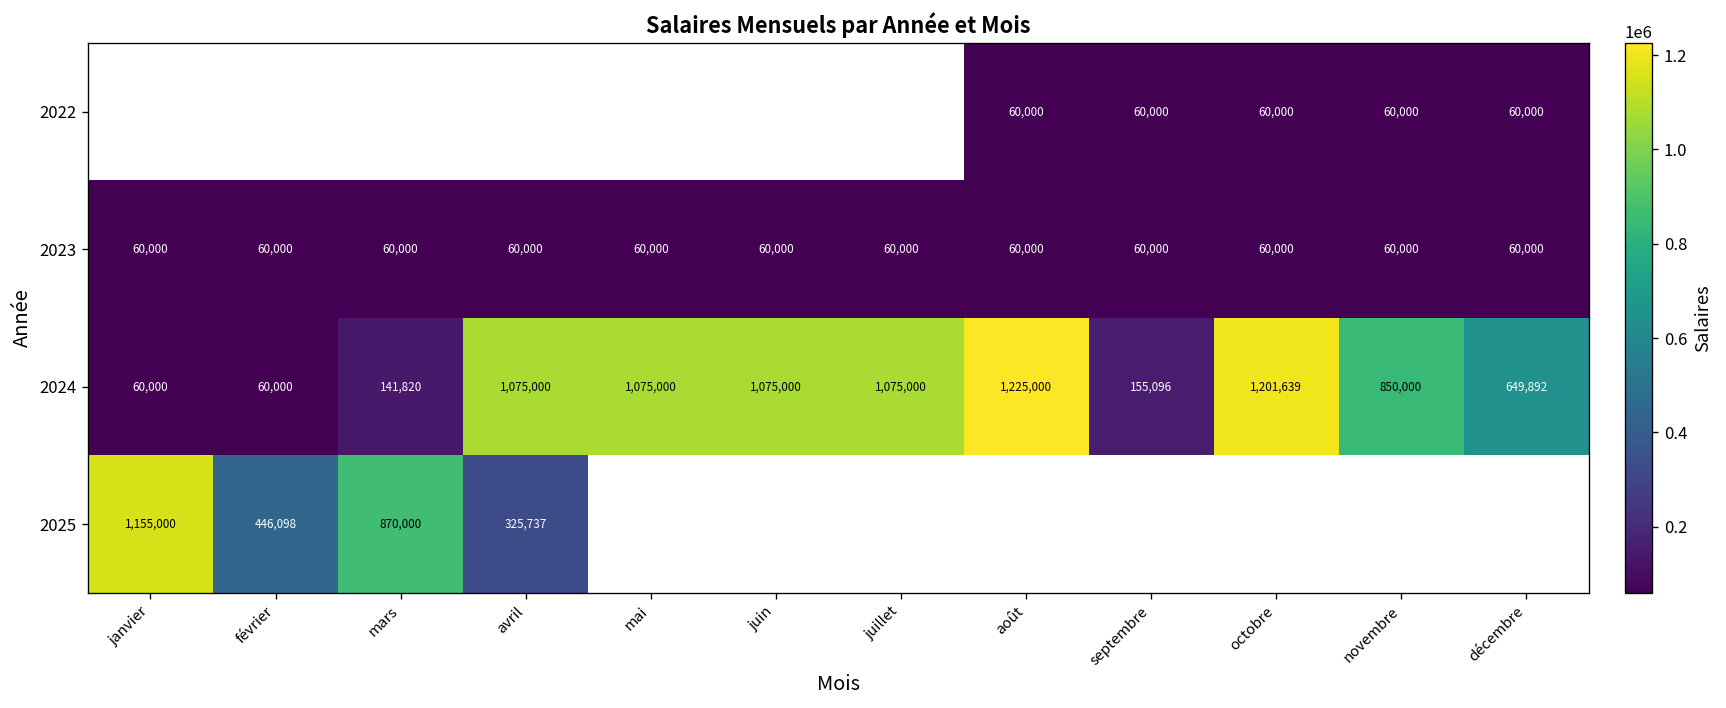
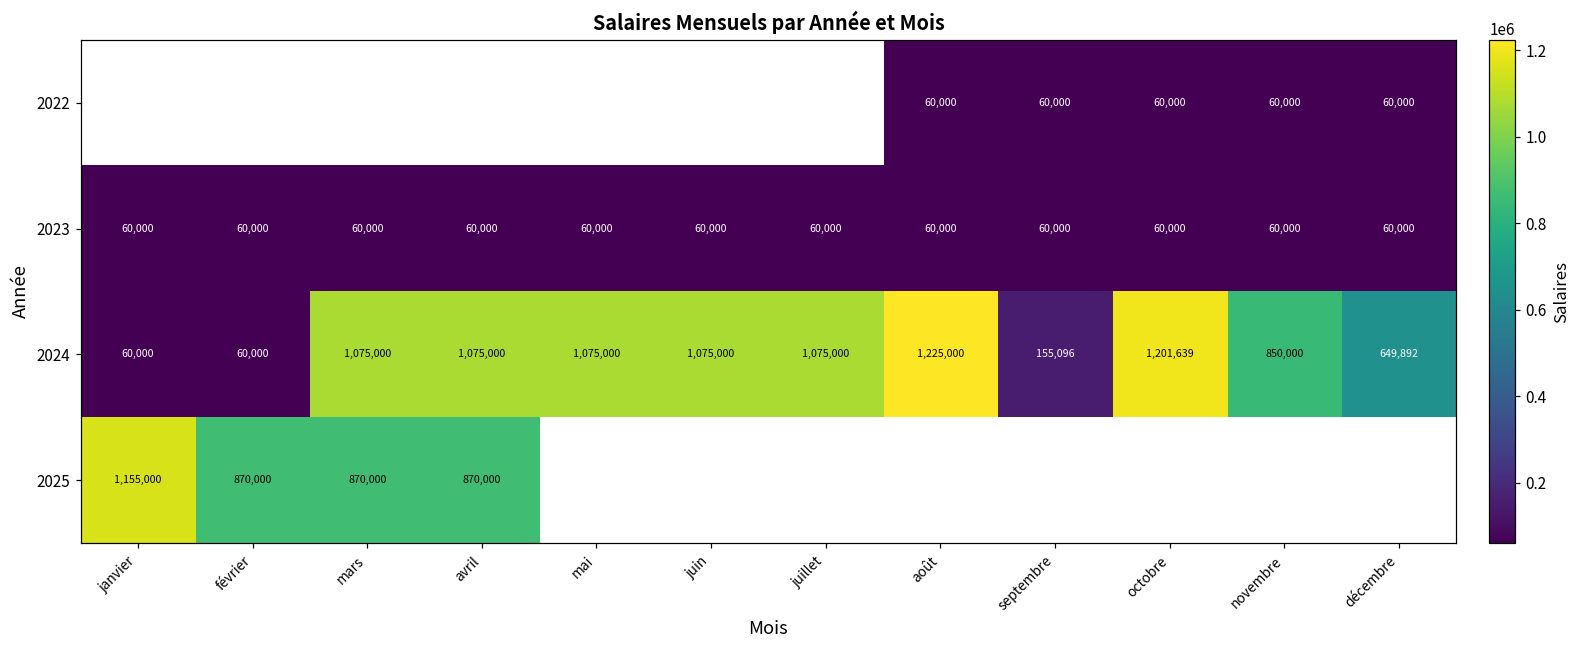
2024, mars: 141,820 -> 1,075,000
2025, février: 446,098 -> 870,000
2025, avril: 325,737 -> 870,000
